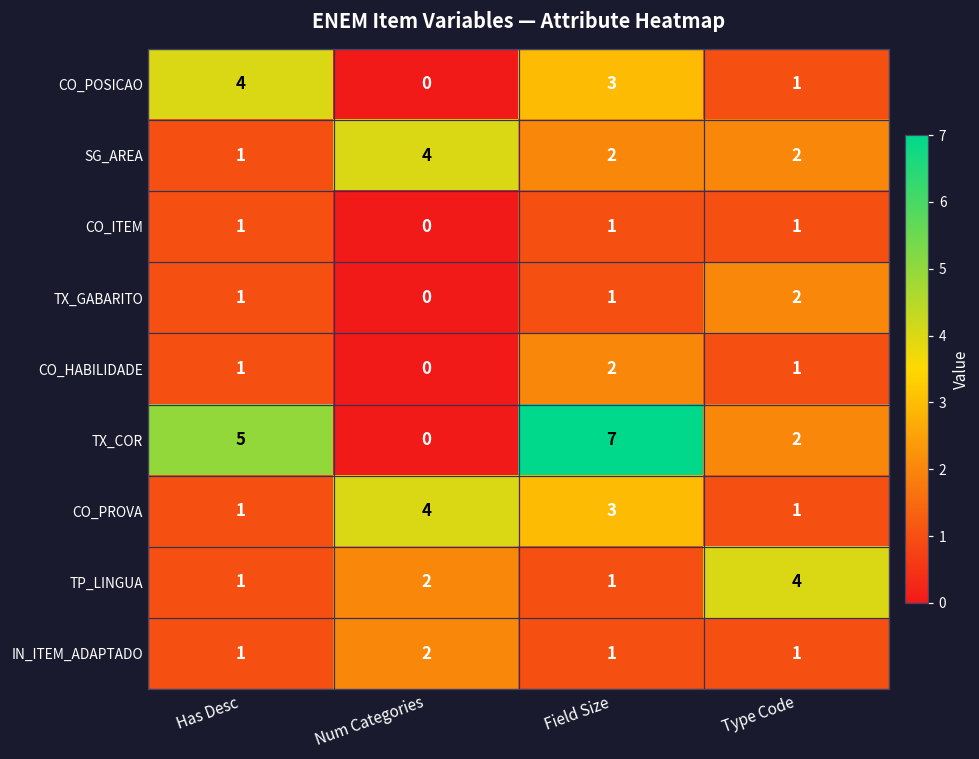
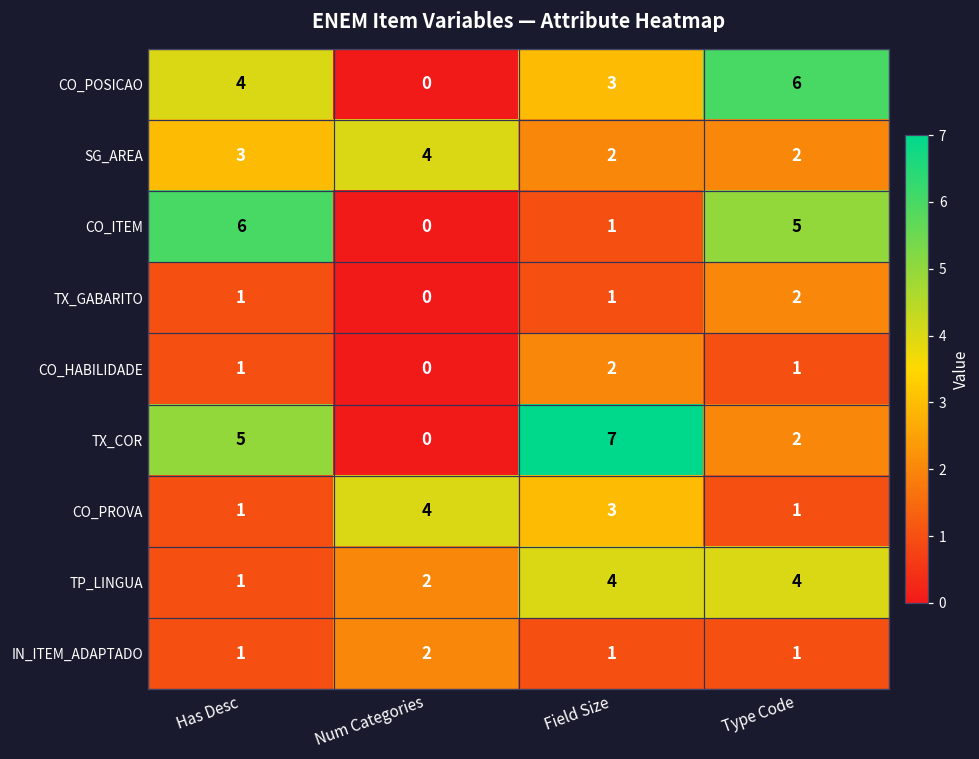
CO_POSICAO, Type Code: 1 -> 6
SG_AREA, Has Desc: 1 -> 3
CO_ITEM, Has Desc: 1 -> 6
CO_ITEM, Type Code: 1 -> 5
TP_LINGUA, Field Size: 1 -> 4
